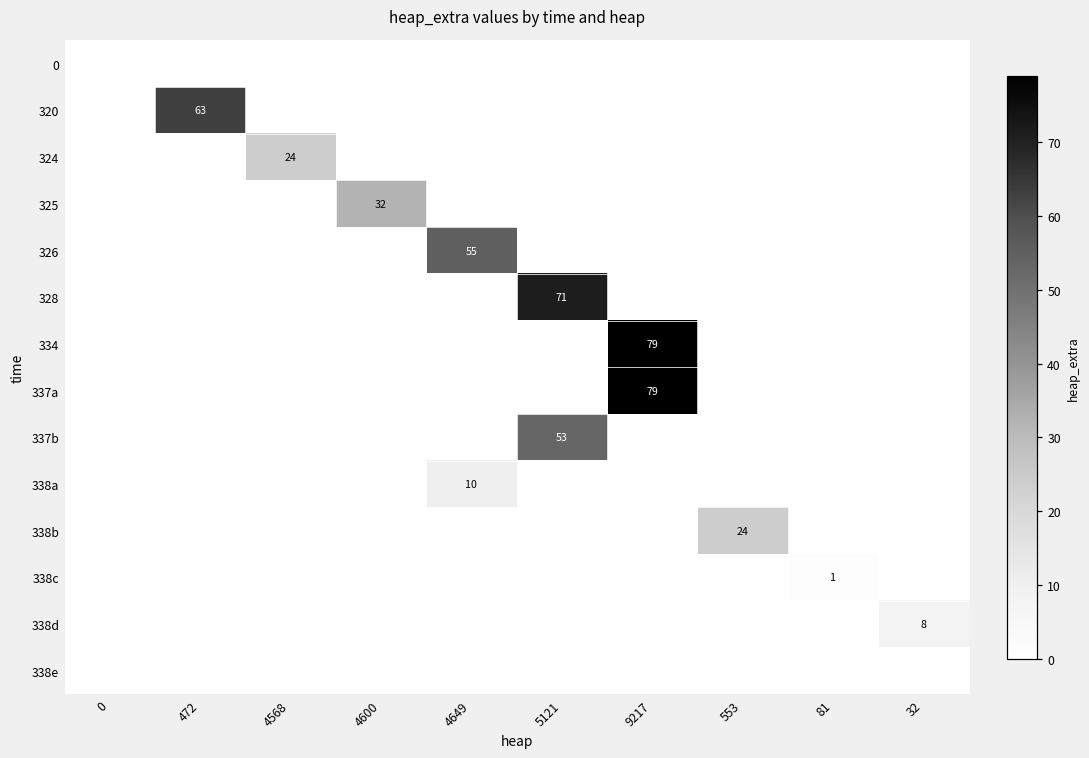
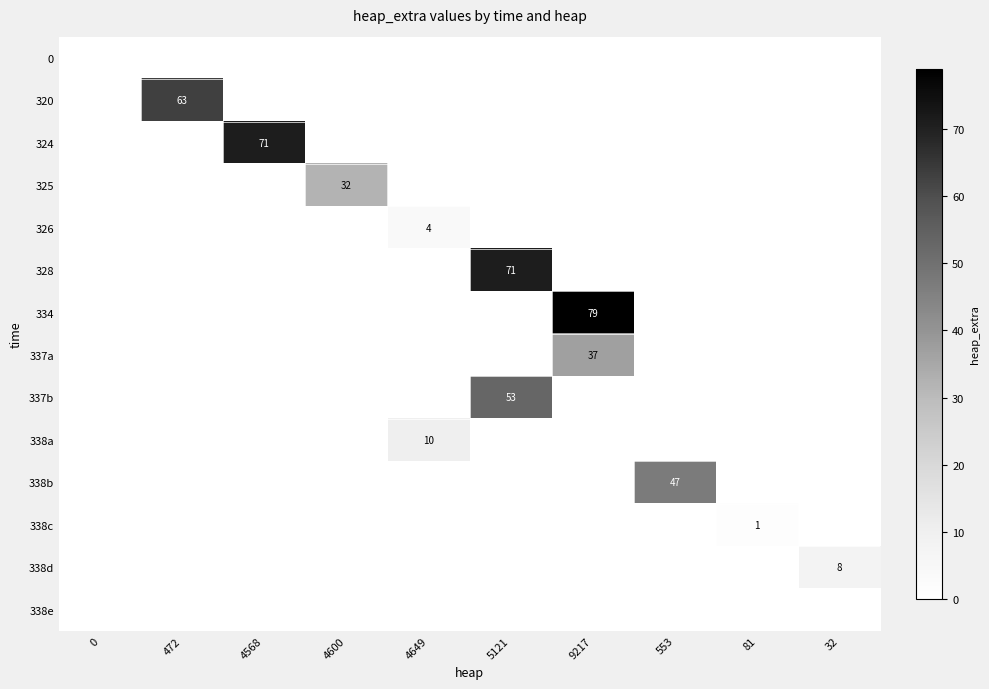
324, 4568: 24 -> 71
326, 4649: 55 -> 4
337a, 9217: 79 -> 37
338b, 553: 24 -> 47
